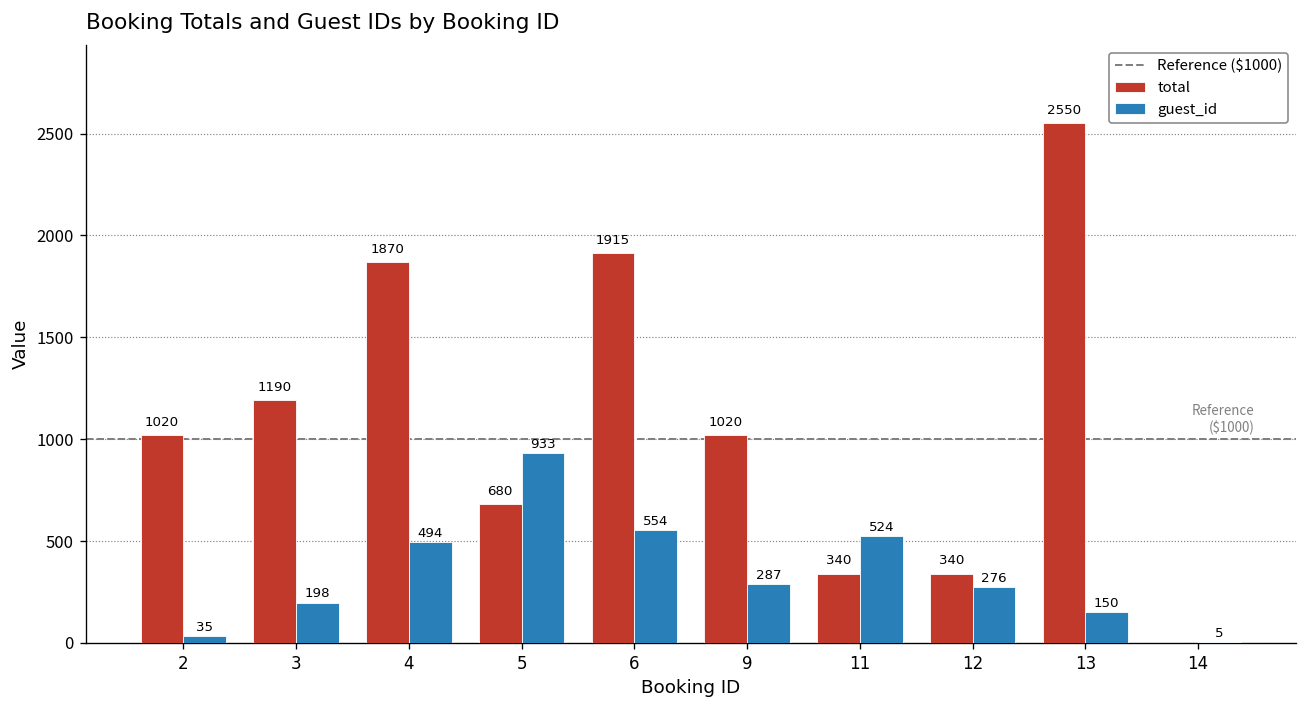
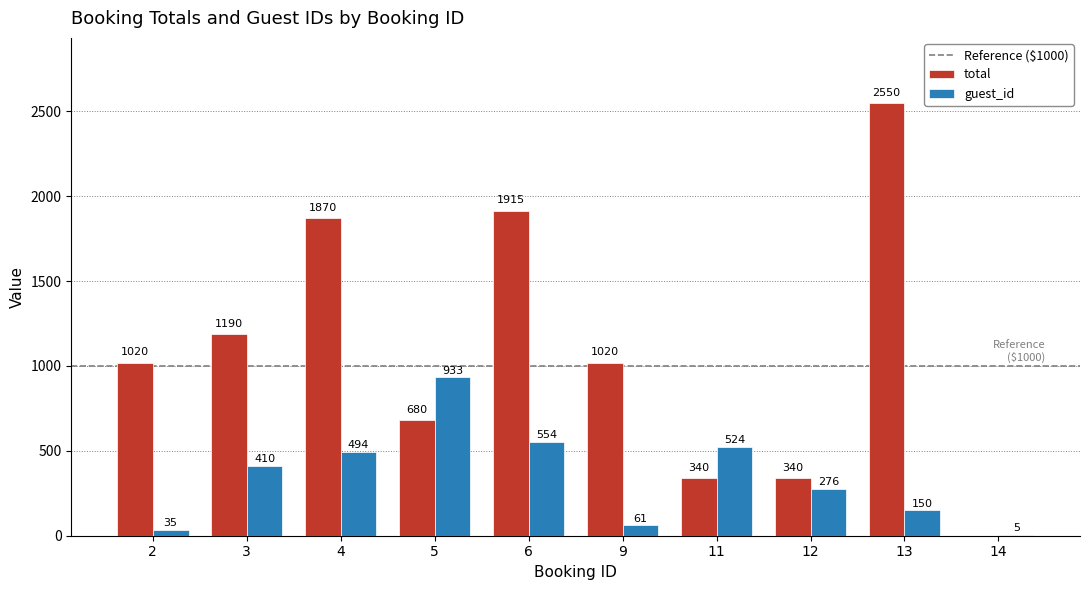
guest_id, 3: 198 -> 410
guest_id, 9: 287 -> 61
